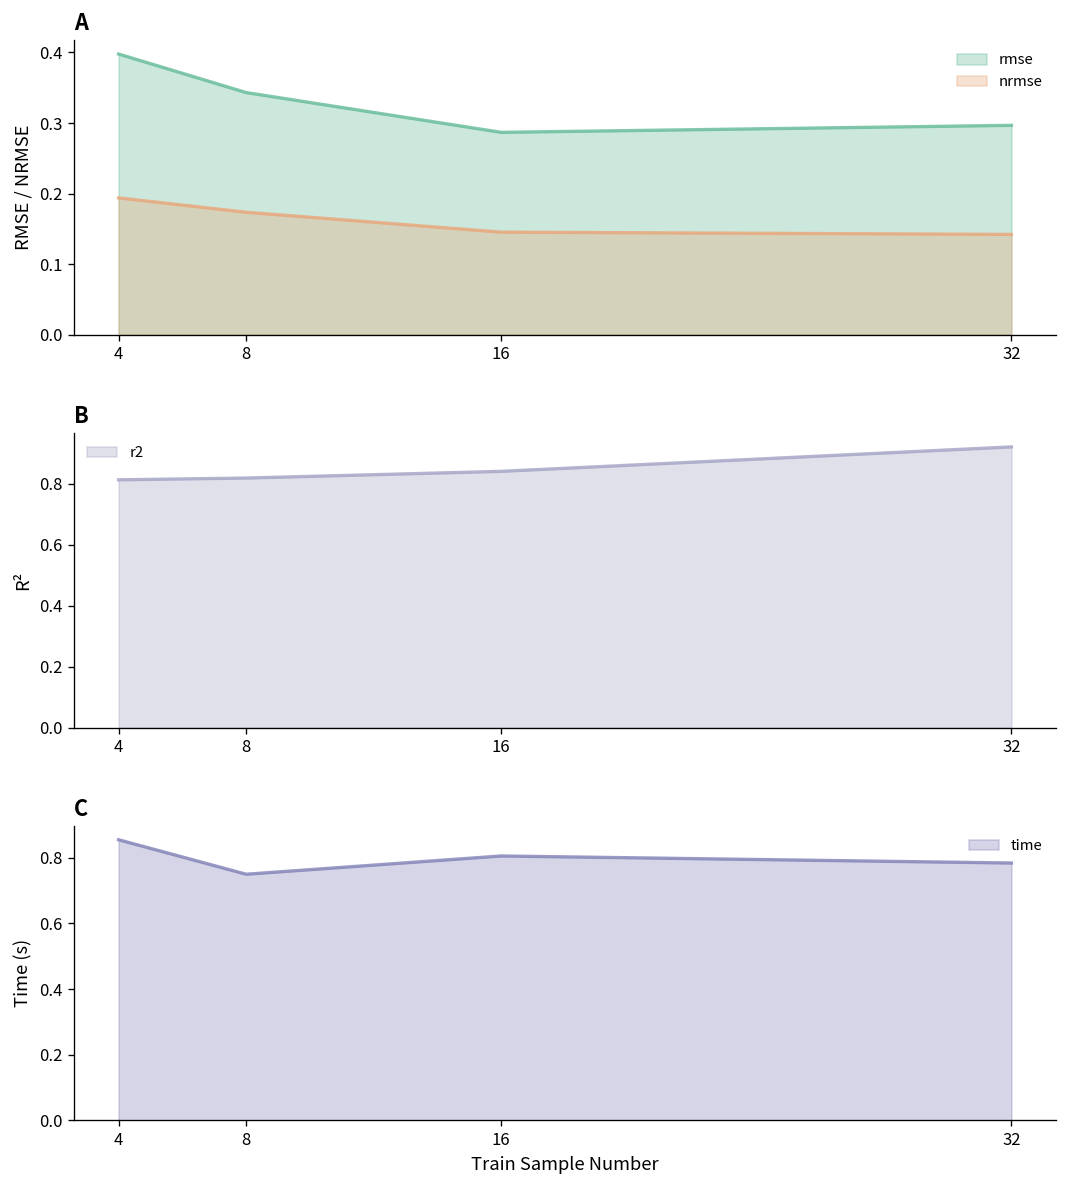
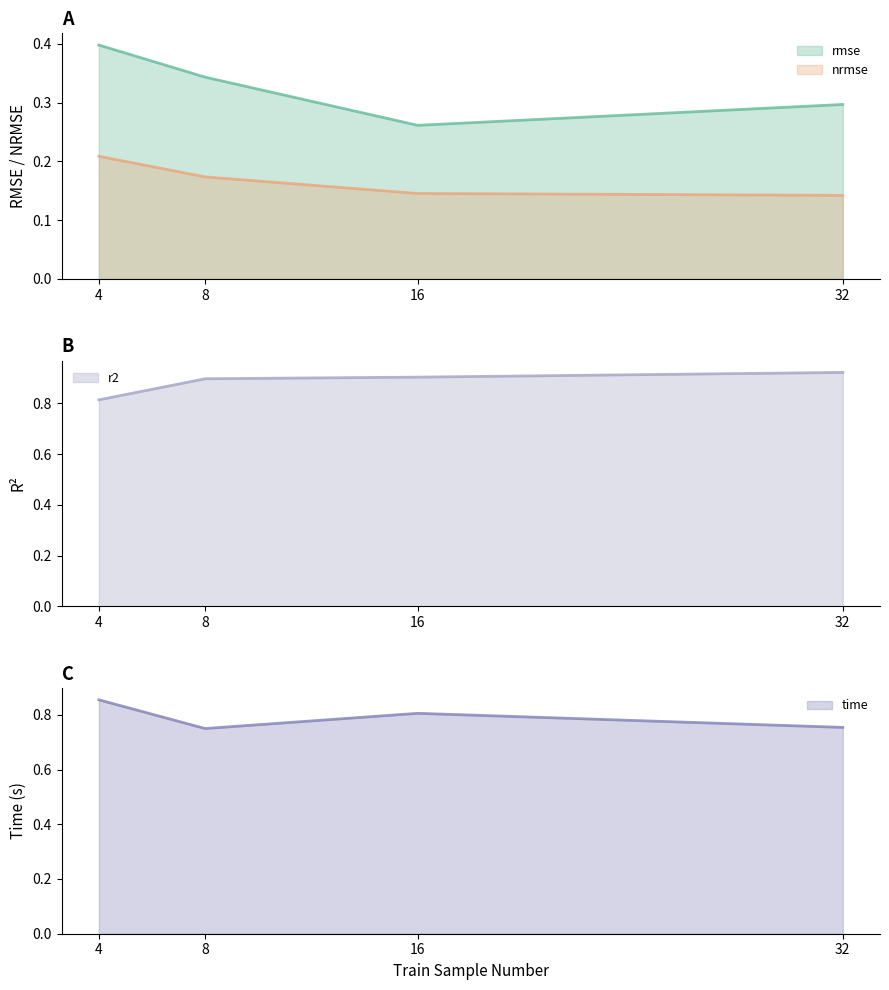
A, nrmse, 4: 0.19 -> 0.21
A, rmse, 16: 0.29 -> 0.26
B, 8: 0.82 -> 0.90
B, 16: 0.84 -> 0.90
C, 32: 0.78 -> 0.75
